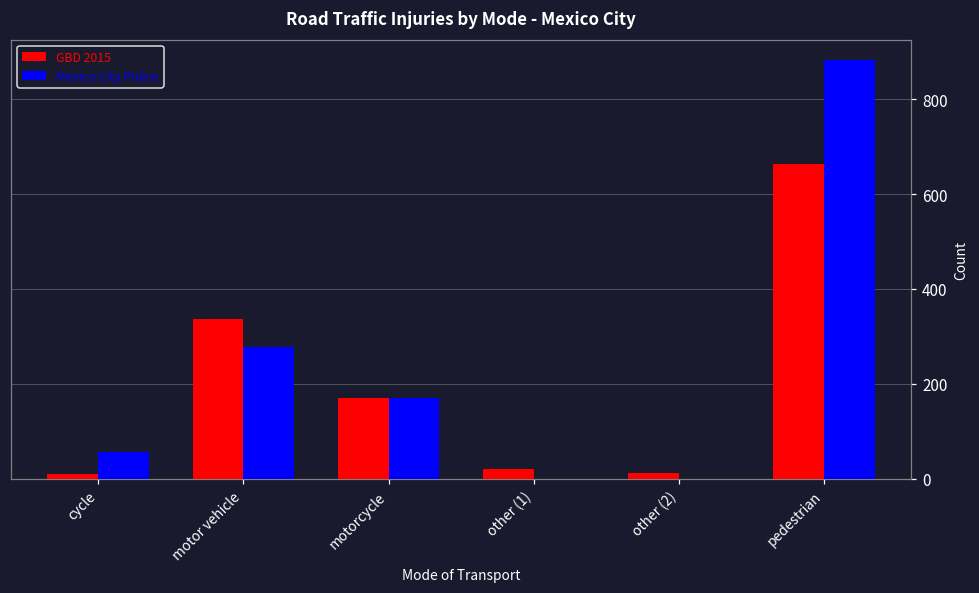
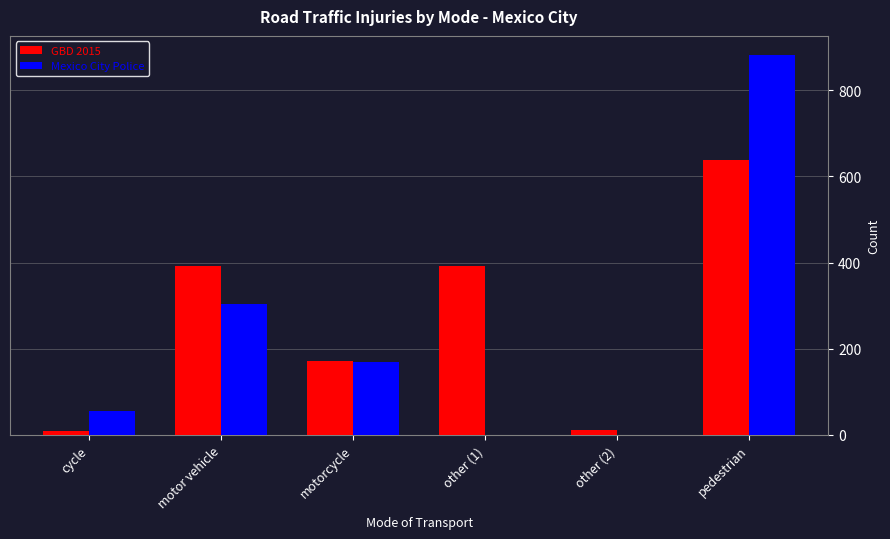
GBD 2015, motor vehicle: 340 -> 390
Mexico City Police, motor vehicle: 280 -> 310
GBD 2015, other (1): 20 -> 390
GBD 2015, pedestrian: 660 -> 640
